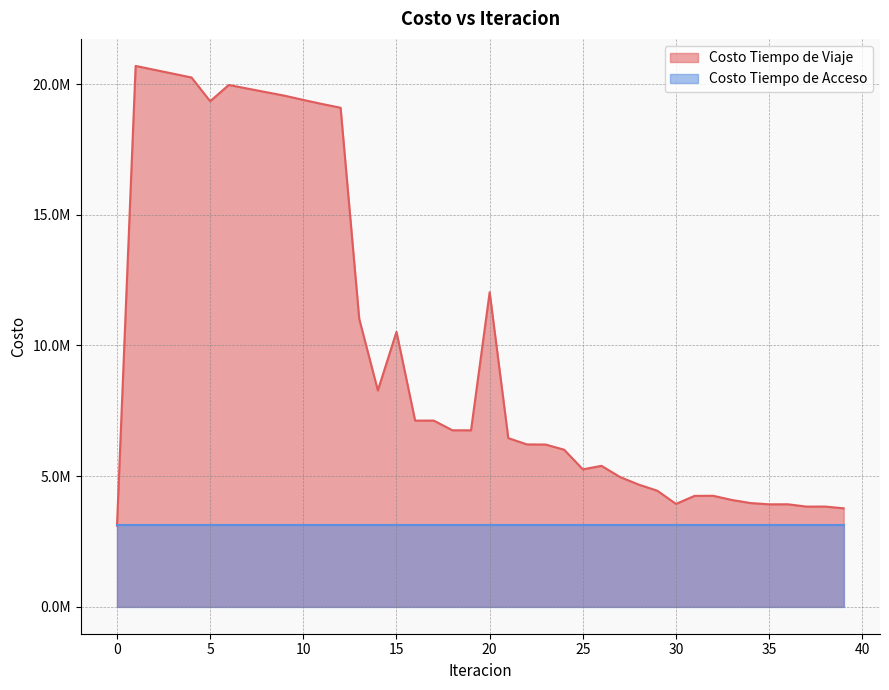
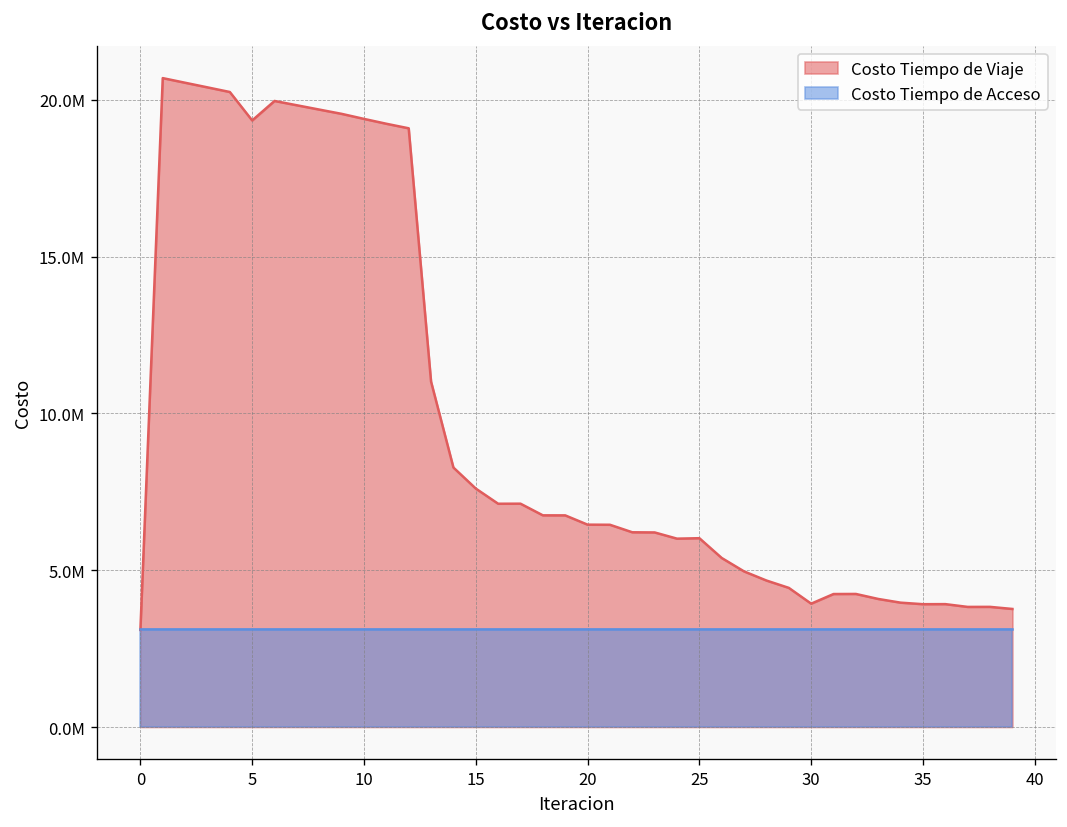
Costo Tiempo de Viaje, 15: 10500000 -> 7600000
Costo Tiempo de Viaje, 20: 12000000 -> 6500000
Costo Tiempo de Viaje, 25: 5300000 -> 6000000
